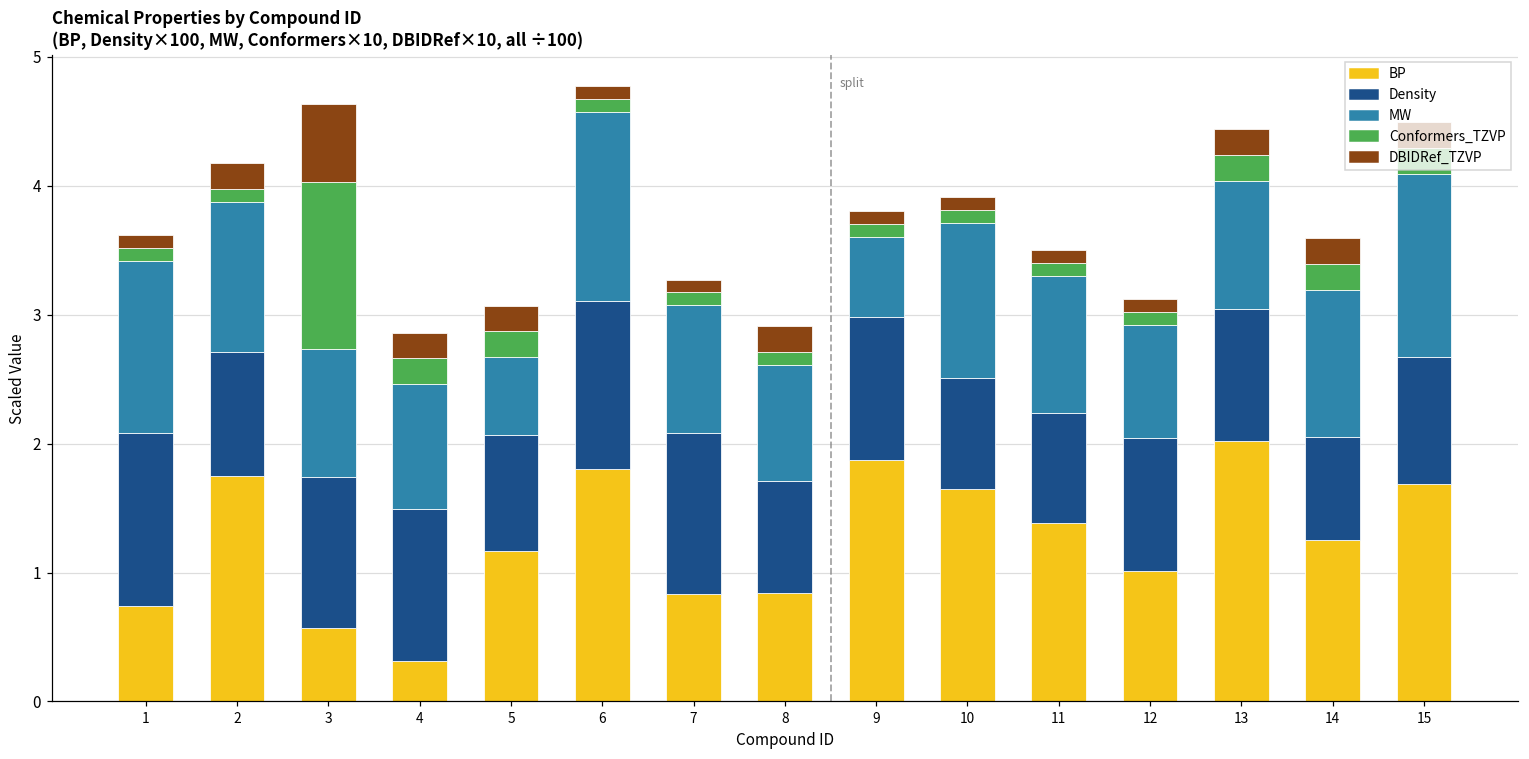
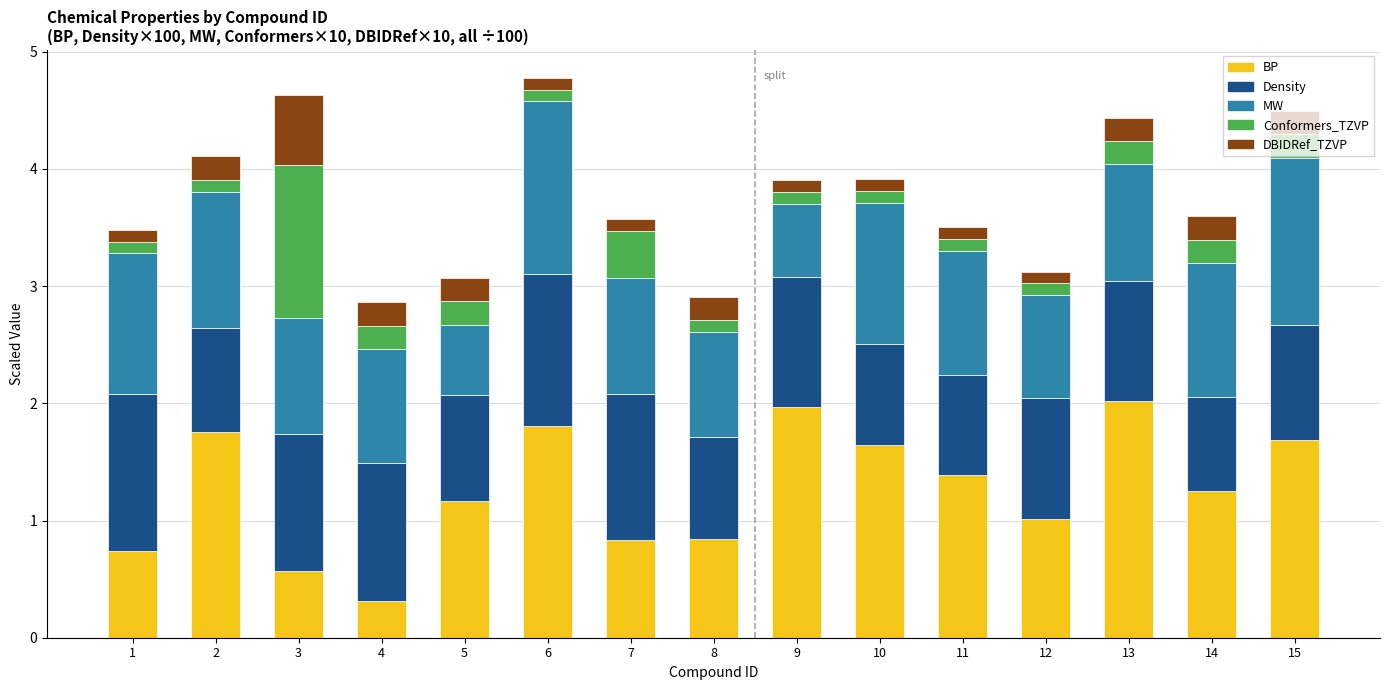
MW, 1: 1.33 -> 1.20
Density, 2: 0.96 -> 0.89
Conformers_TZVP, 7: 0.10 -> 0.40
BP, 9: 1.87 -> 1.97
